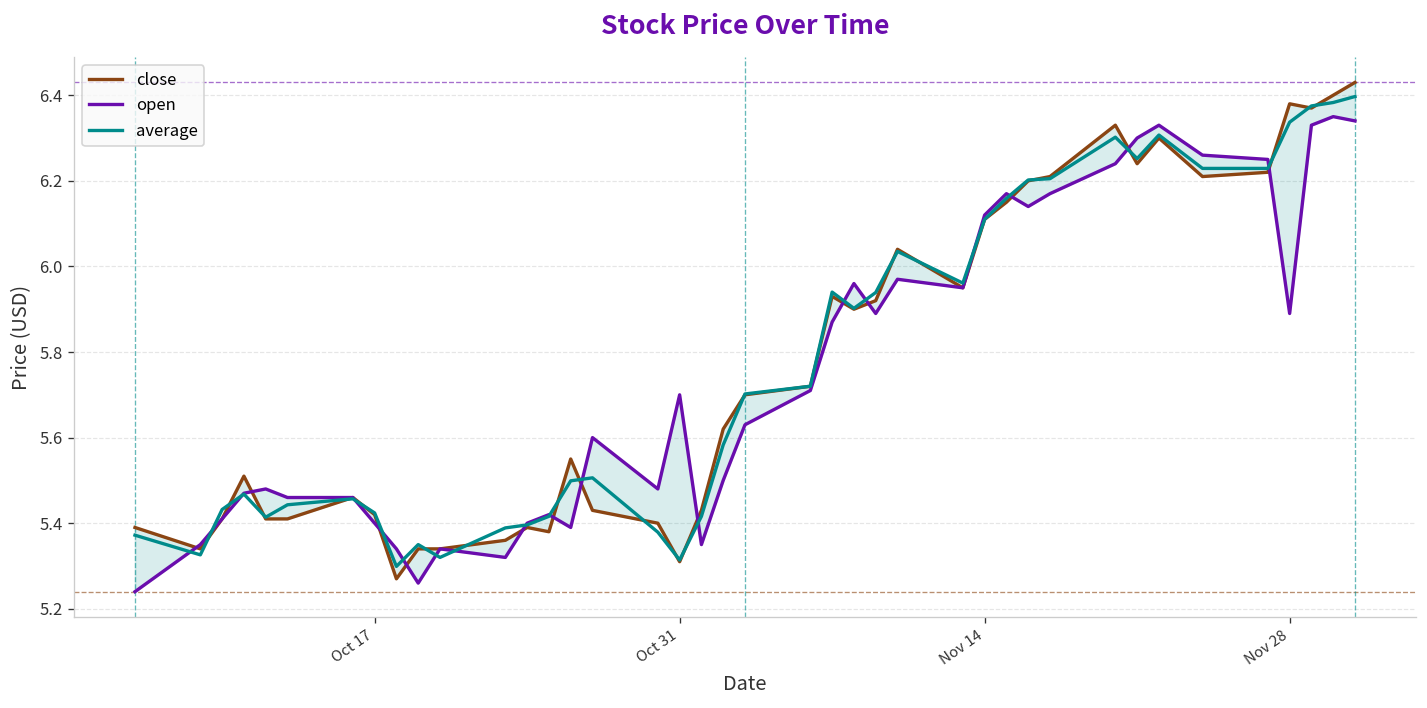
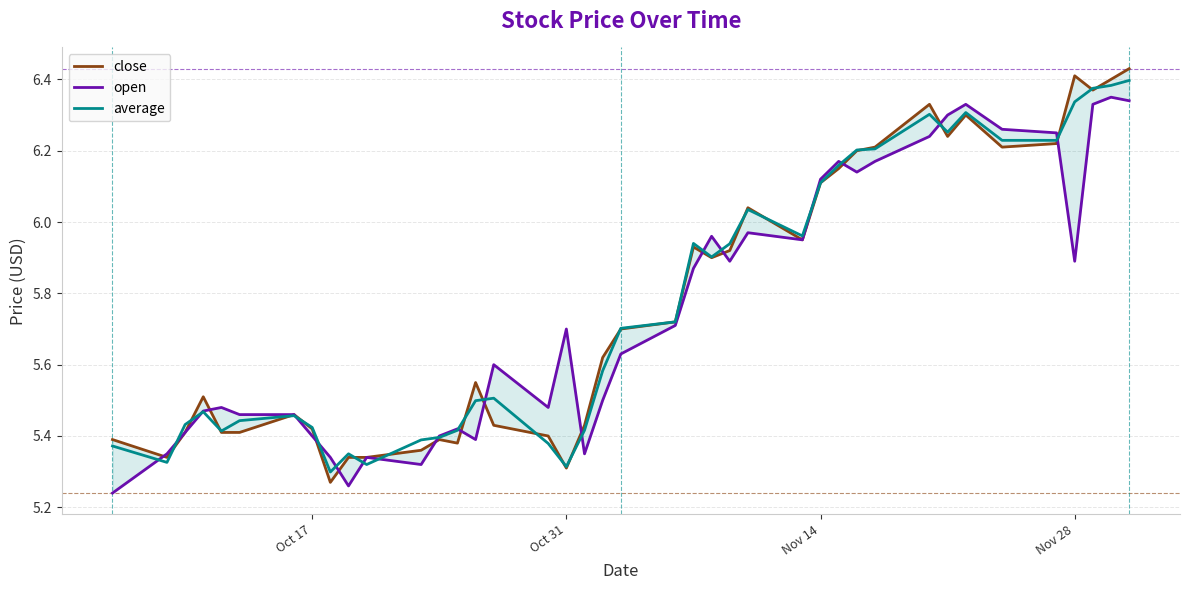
close, Nov 28: 6.38 -> 6.41
